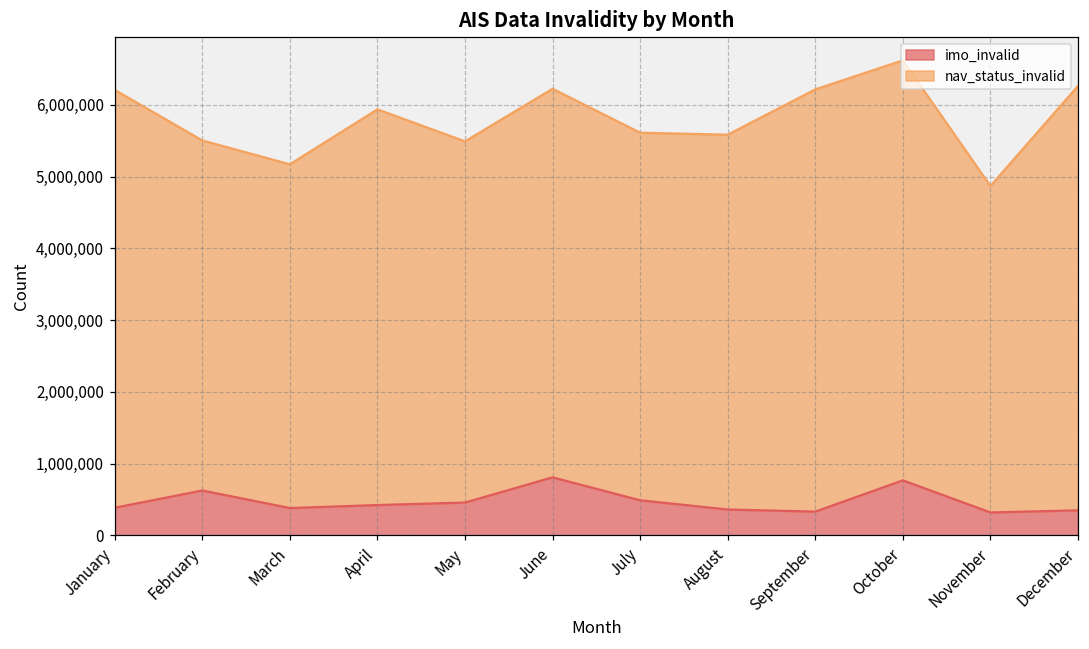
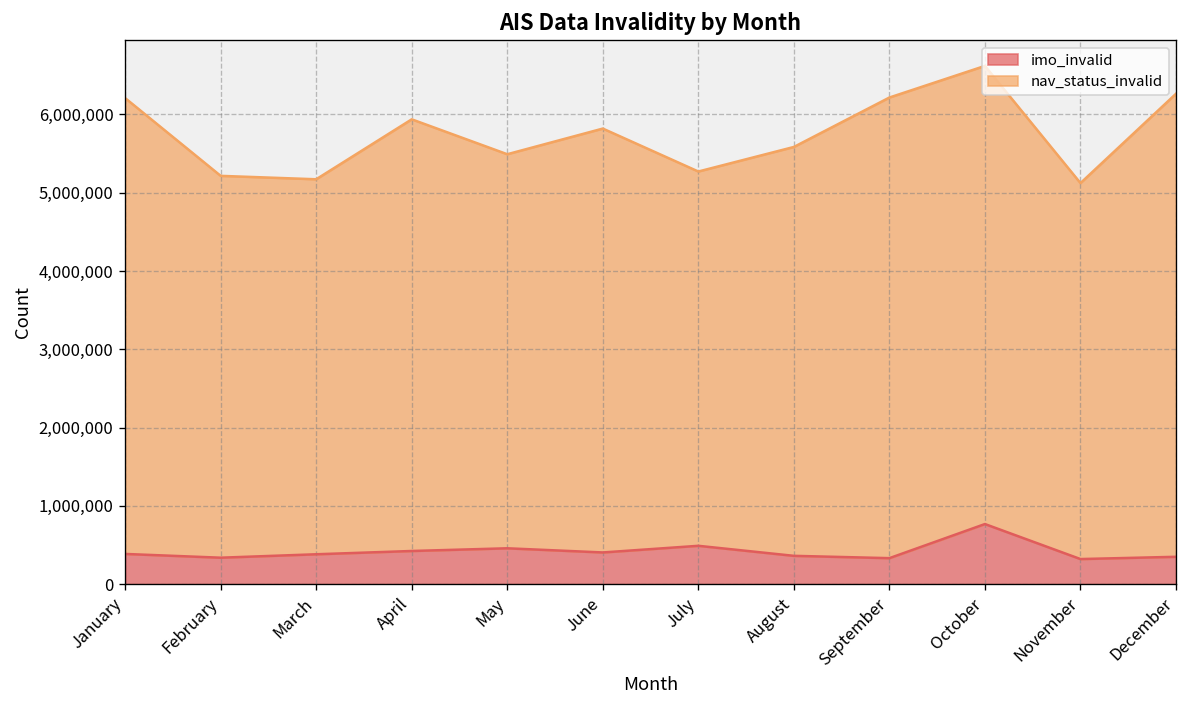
imo_invalid, February: 600,000 -> 300,000
imo_invalid, June: 800,000 -> 400,000
nav_status_invalid, July: 5,100,000 -> 4,800,000
nav_status_invalid, November: 4,500,000 -> 4,800,000
